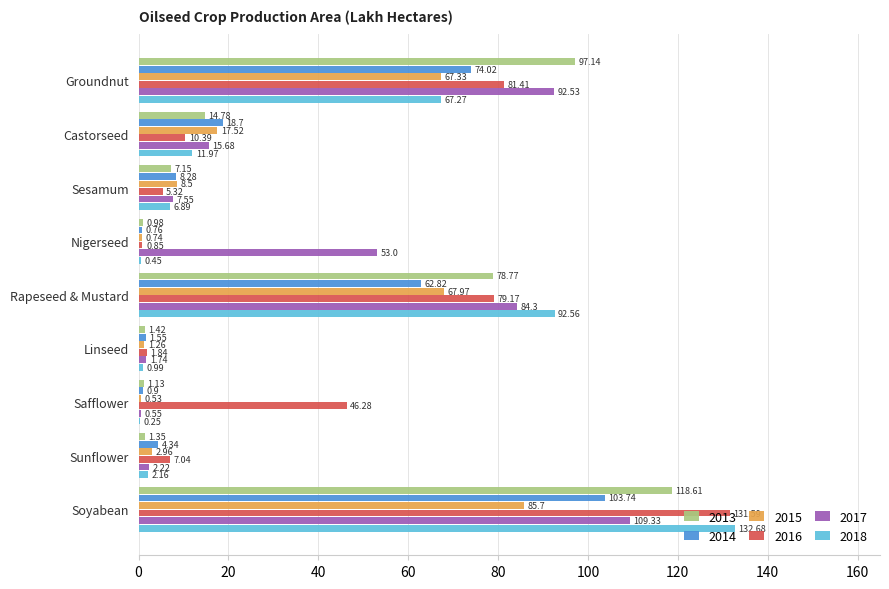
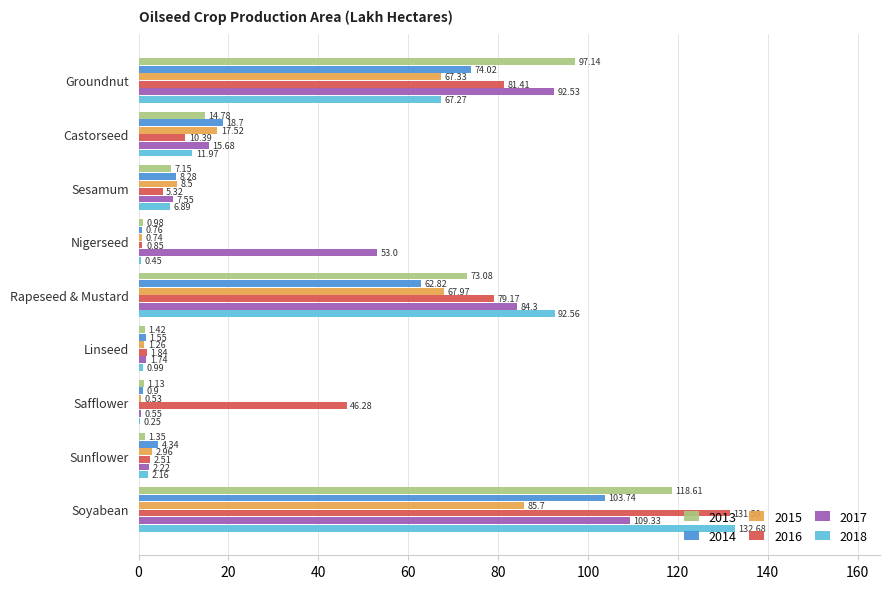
2013, Rapeseed & Mustard: 78.77 -> 73.08
2016, Sunflower: 7.04 -> 2.51
